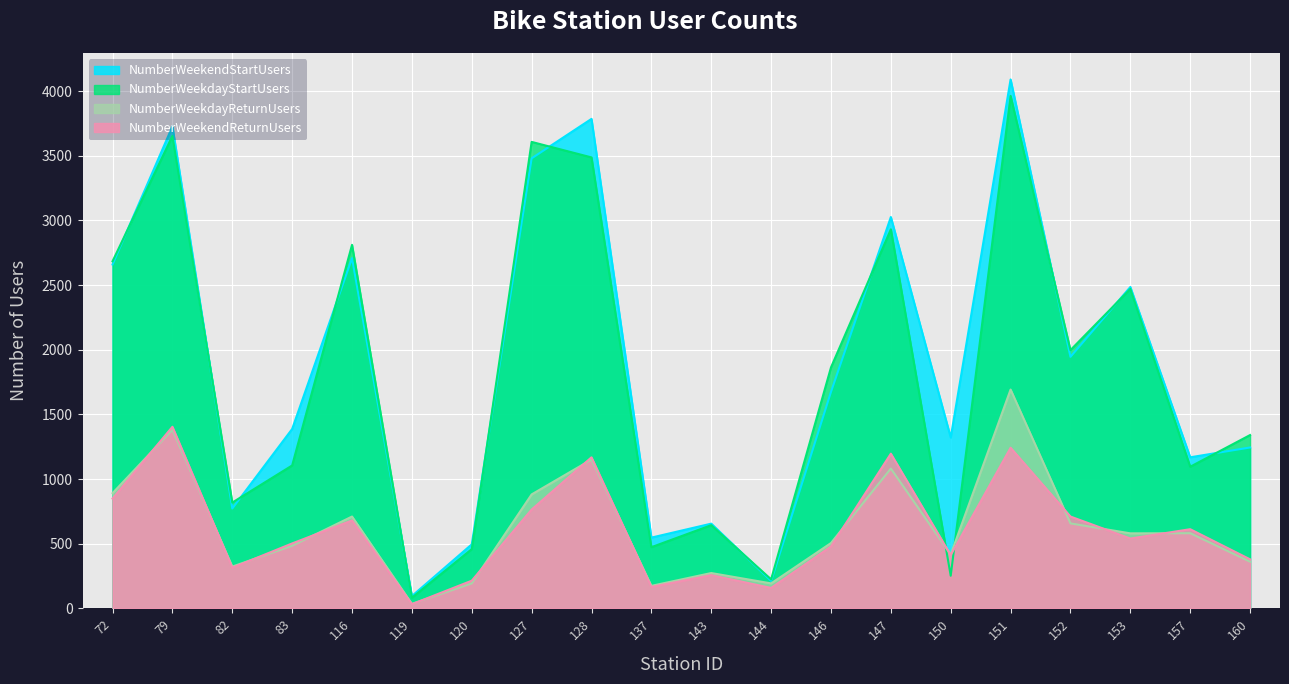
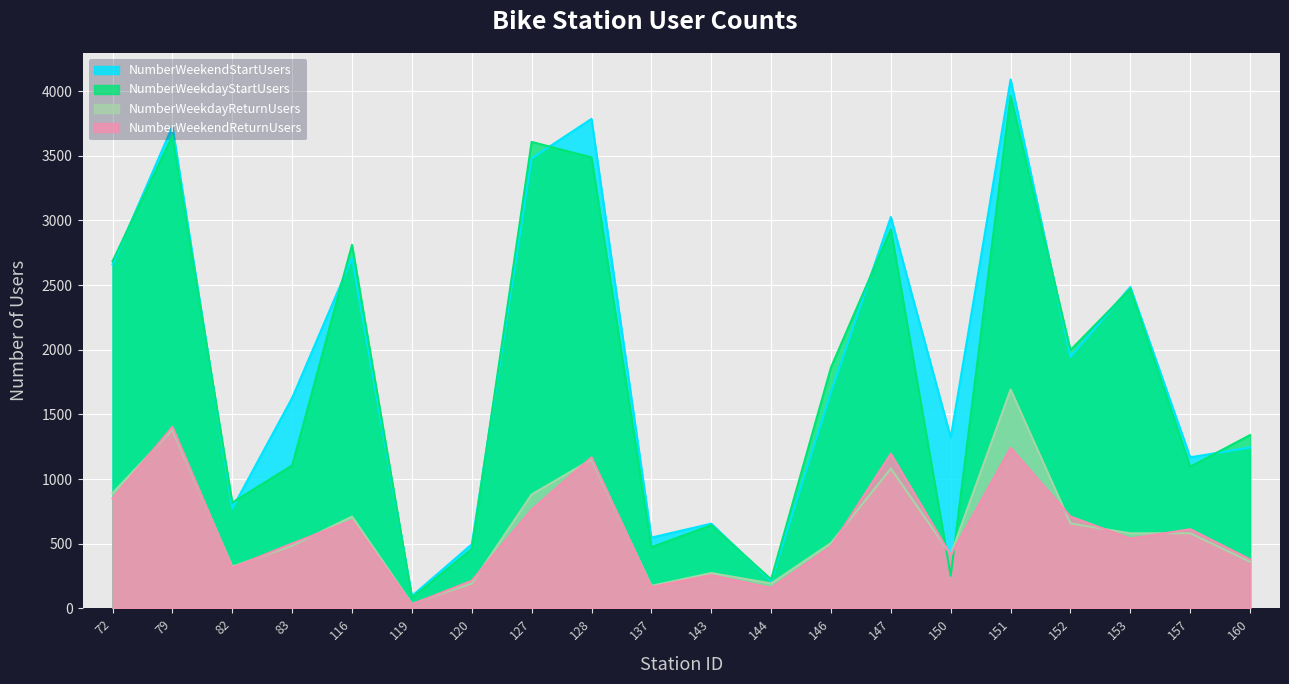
NumberWeekendStartUsers, 83: 1390 -> 1630
